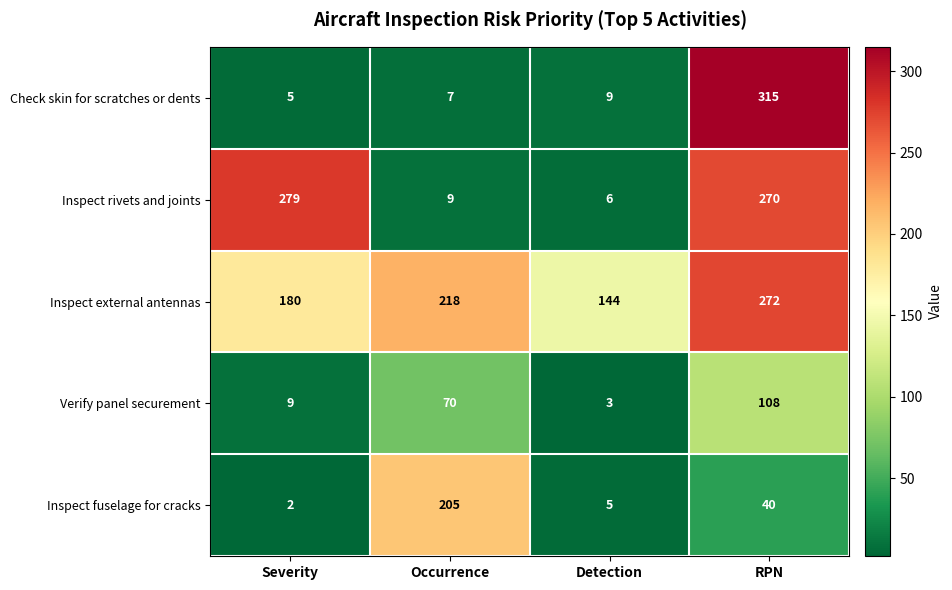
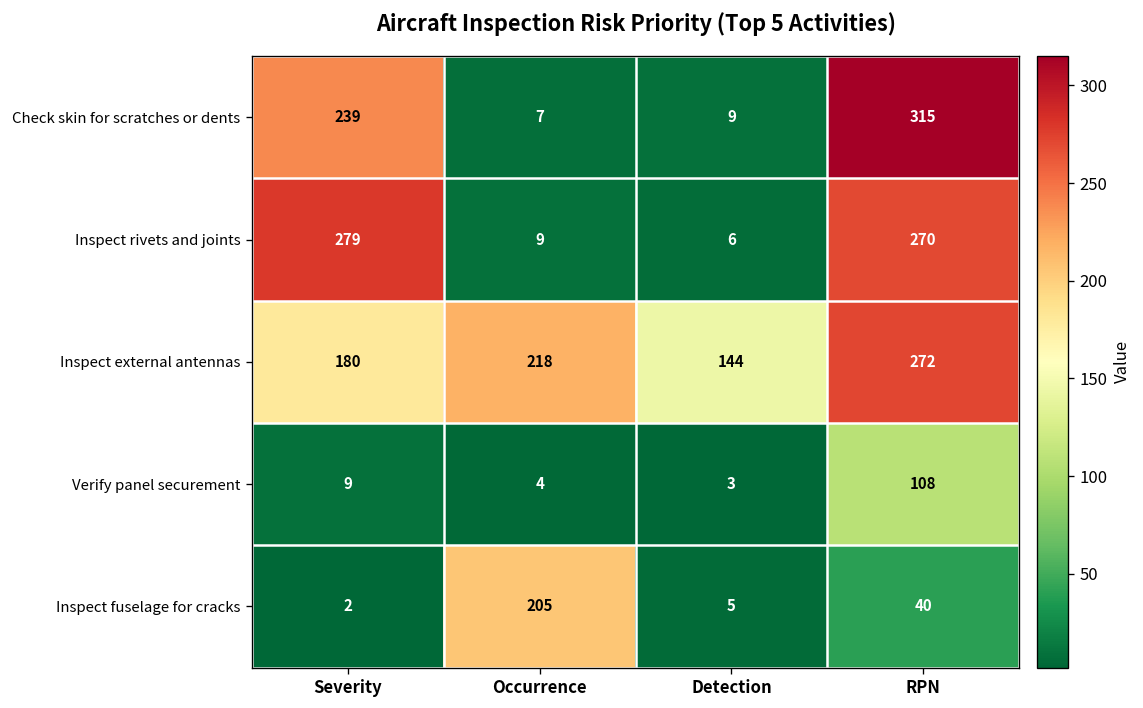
Check skin for scratches or dents, Severity: 5 -> 239
Verify panel securement, Occurrence: 70 -> 4
